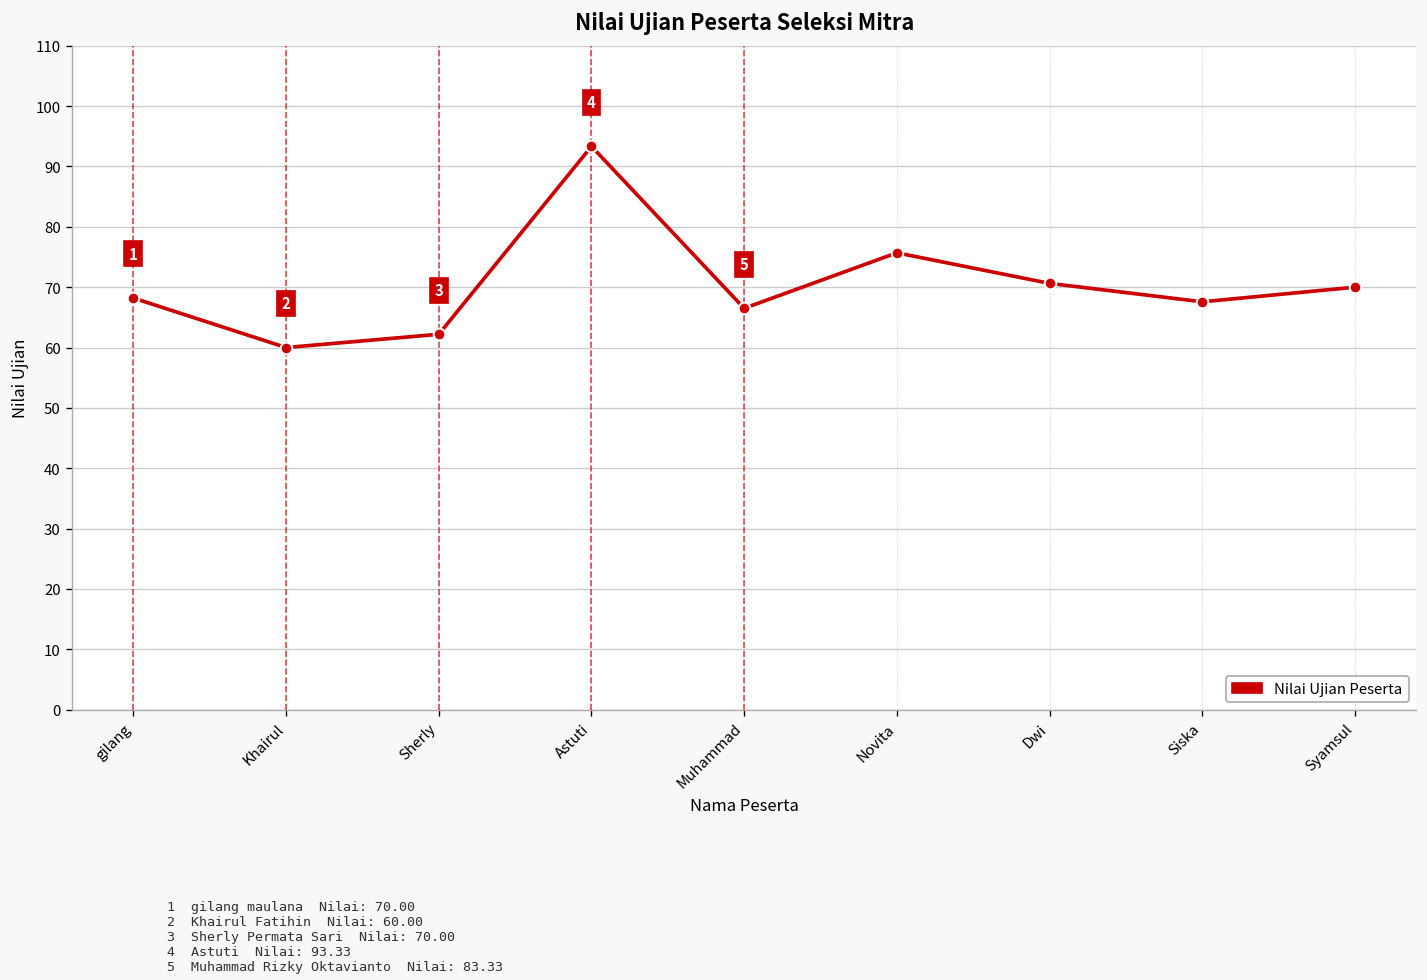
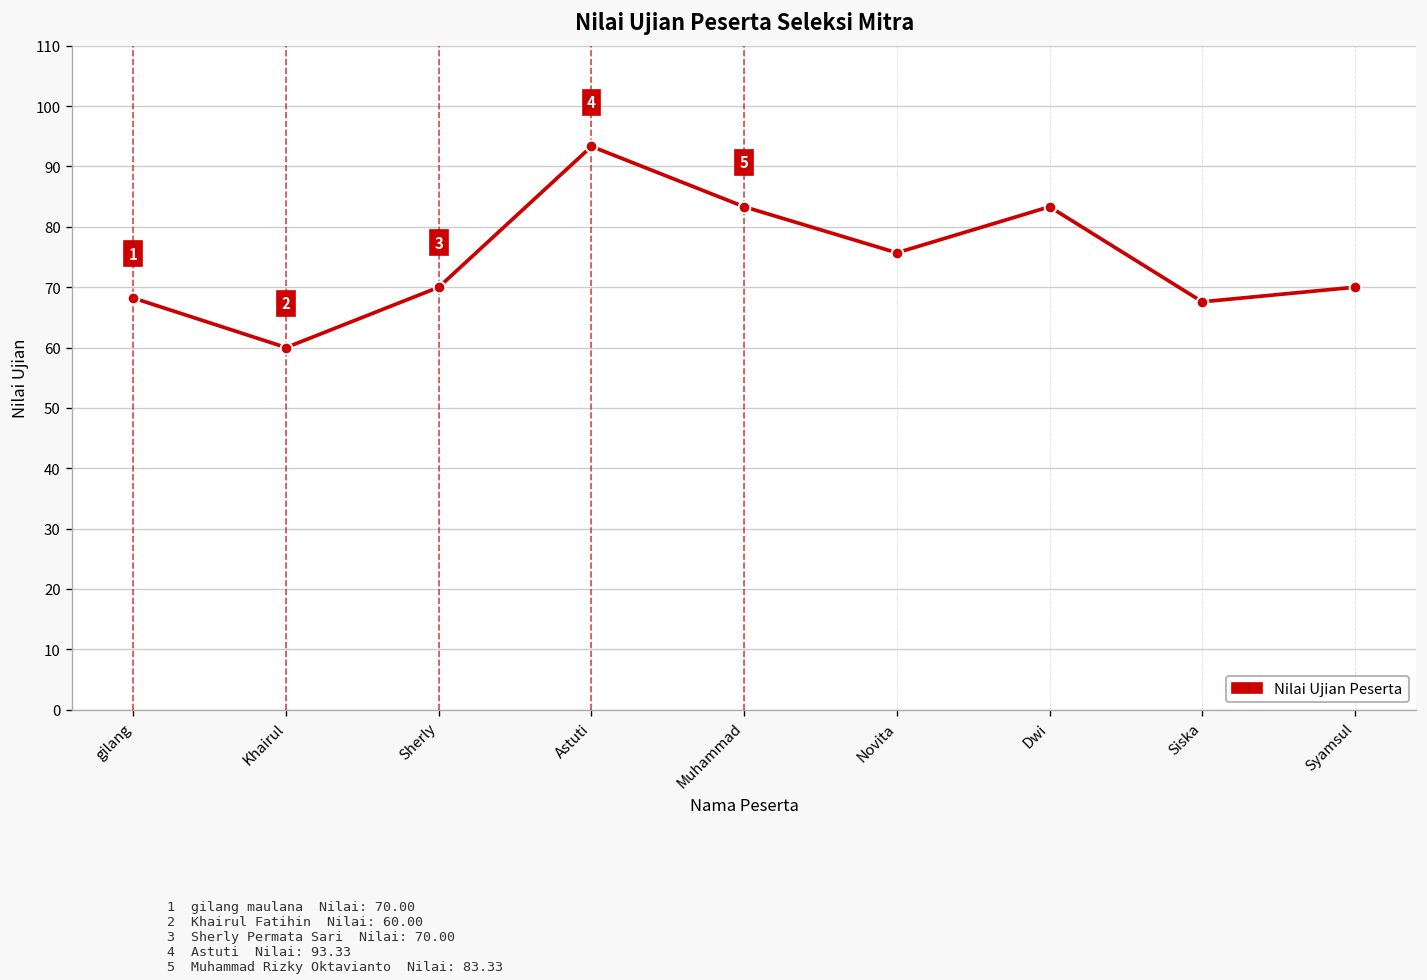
Sherly: 62 -> 70
Muhammad: 67 -> 83
Dwi: 71 -> 83
